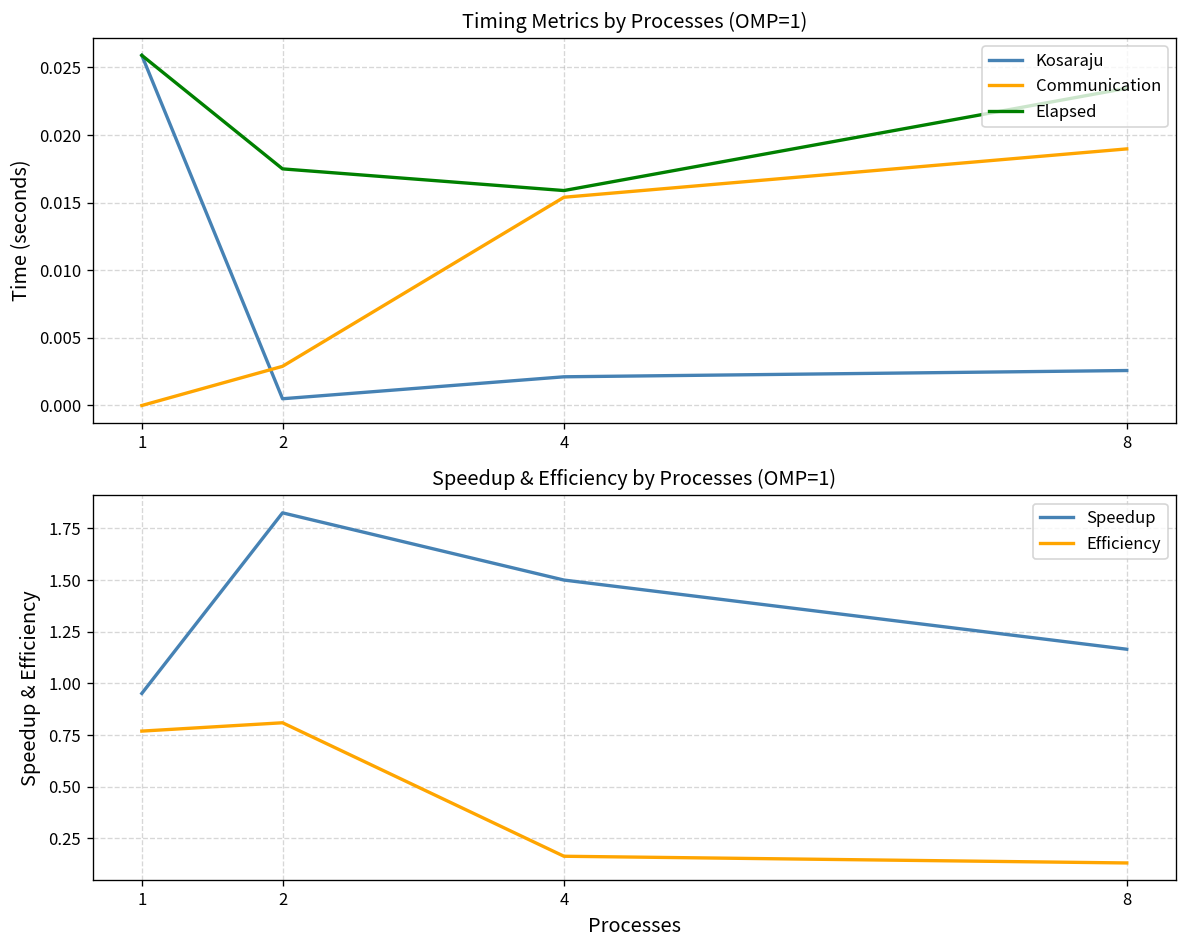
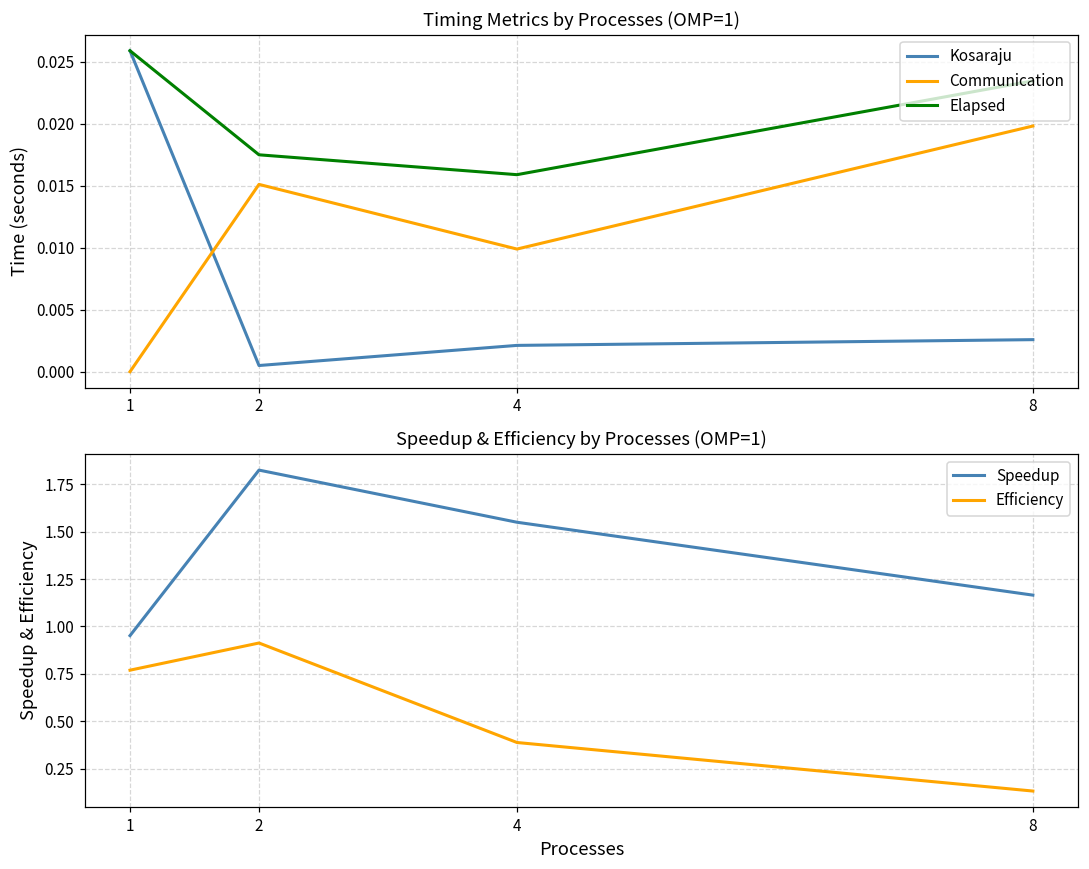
Timing Metrics by Processes (OMP=1), Communication, 2: 0.0029 -> 0.0151
Timing Metrics by Processes (OMP=1), Communication, 4: 0.0154 -> 0.0099
Timing Metrics by Processes (OMP=1), Communication, 8: 0.0190 -> 0.0198
Speedup & Efficiency by Processes (OMP=1), Efficiency, 2: 0.81 -> 0.91
Speedup & Efficiency by Processes (OMP=1), Speedup, 4: 1.50 -> 1.55
Speedup & Efficiency by Processes (OMP=1), Efficiency, 4: 0.16 -> 0.39
